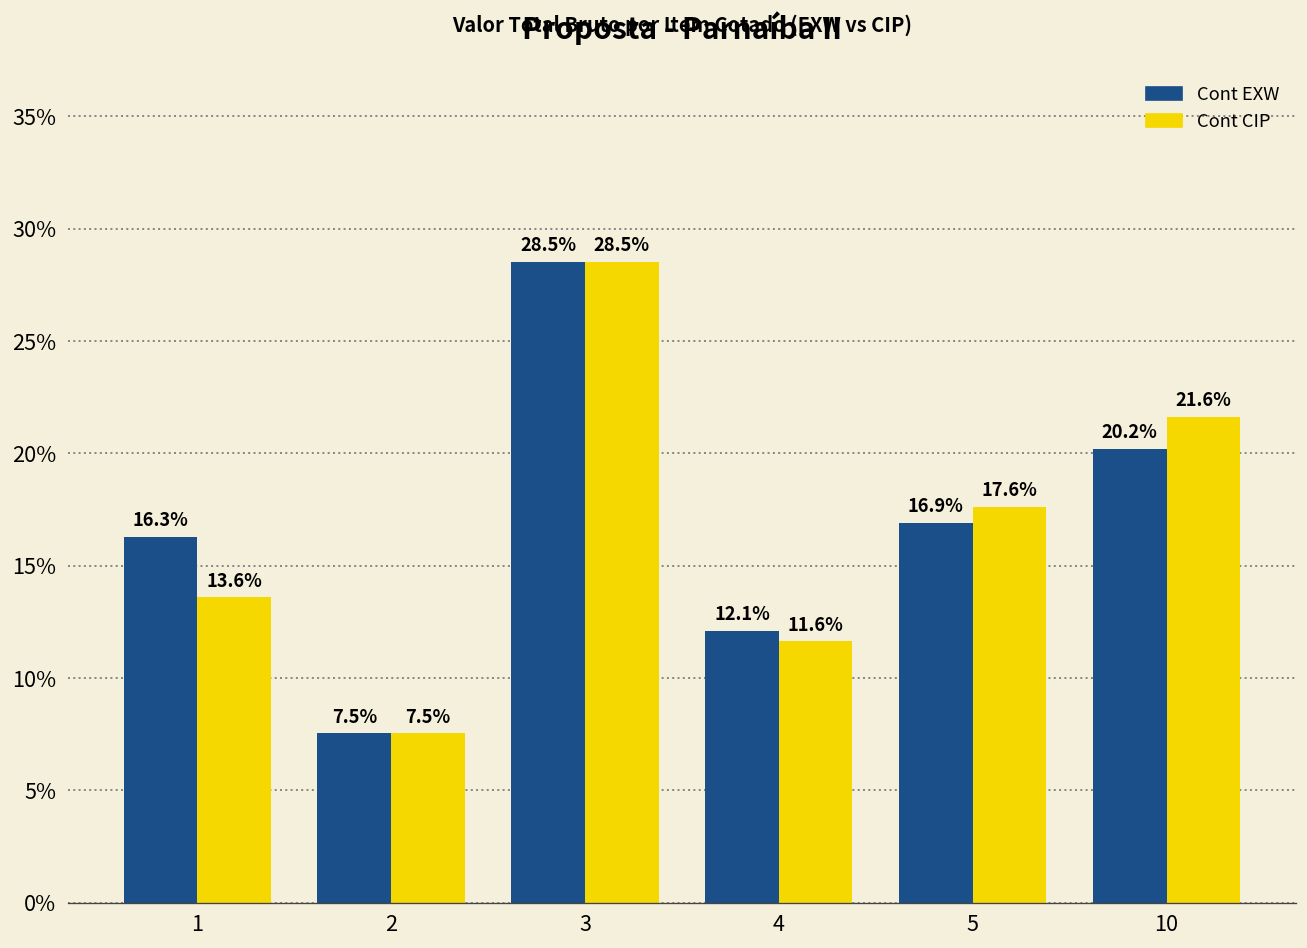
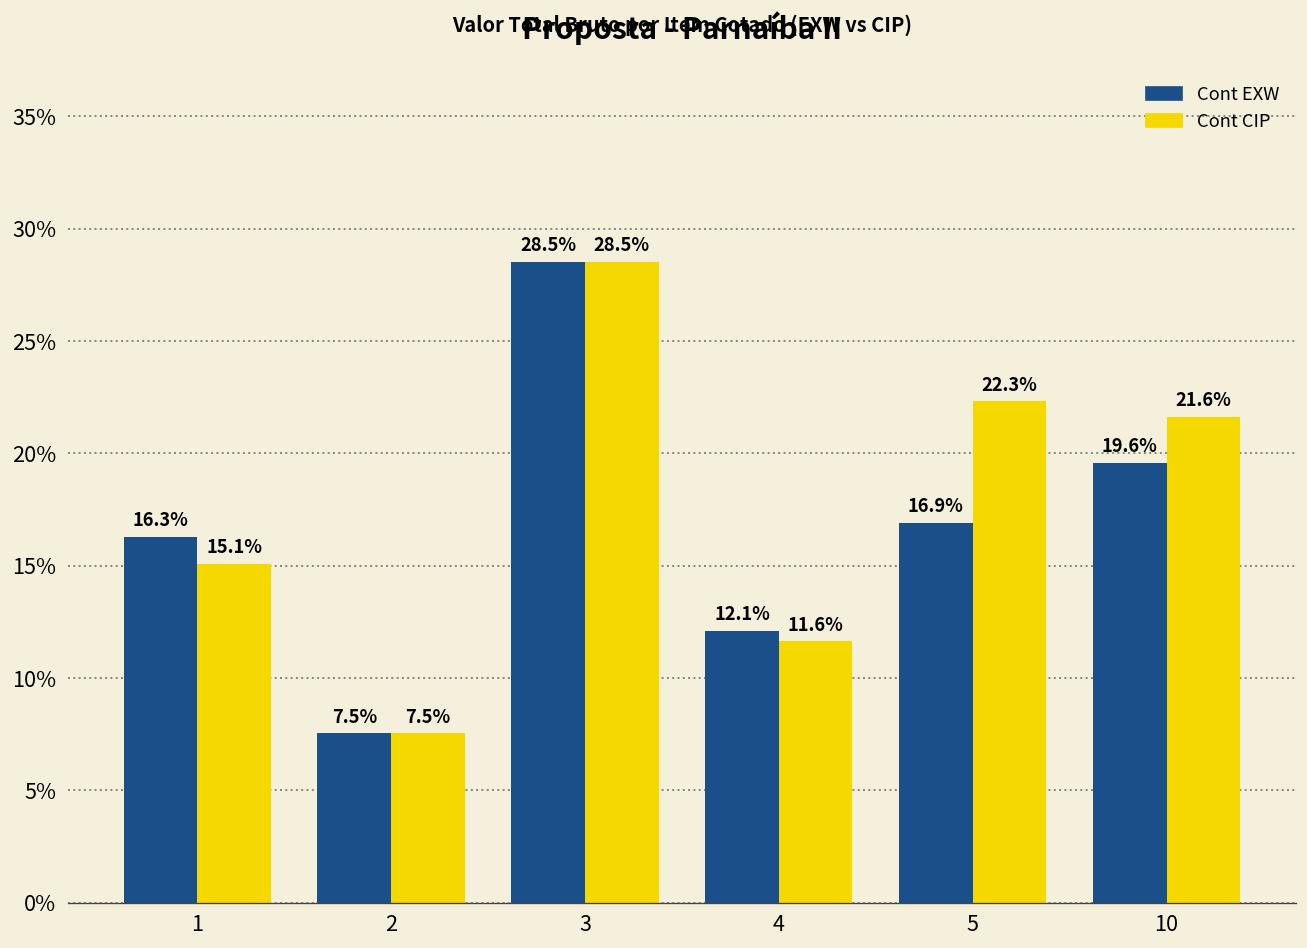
Cont CIP, 1: 13.6% -> 15.1%
Cont CIP, 5: 17.6% -> 22.3%
Cont EXW, 10: 20.2% -> 19.6%
